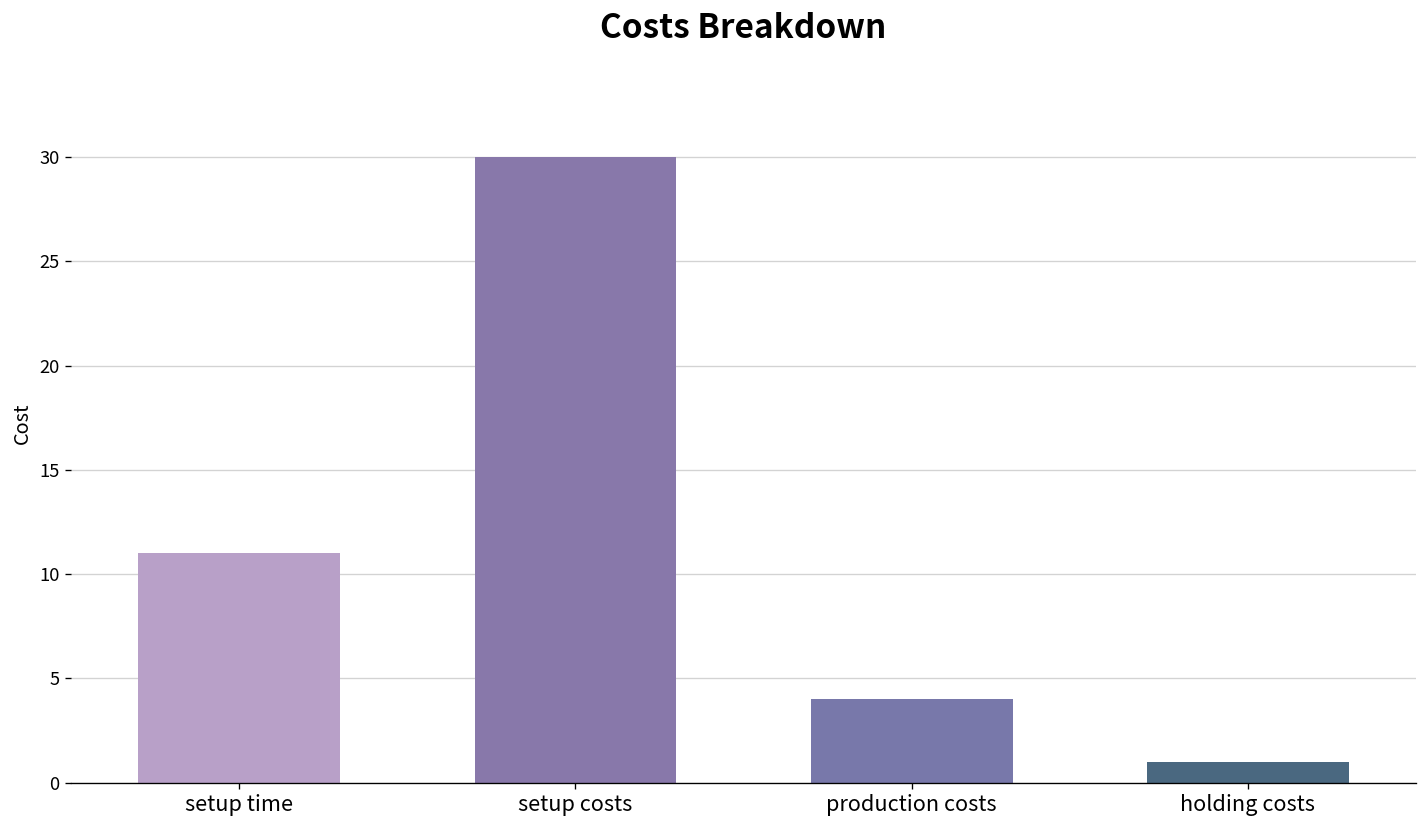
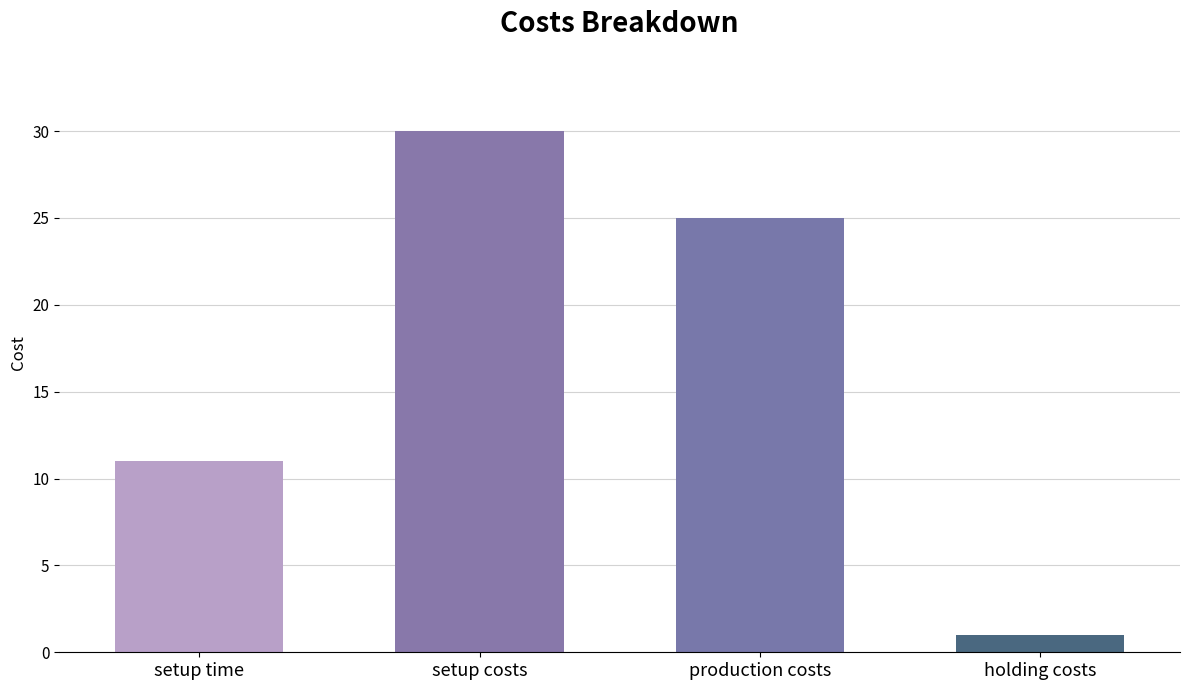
production costs: 4 -> 25
